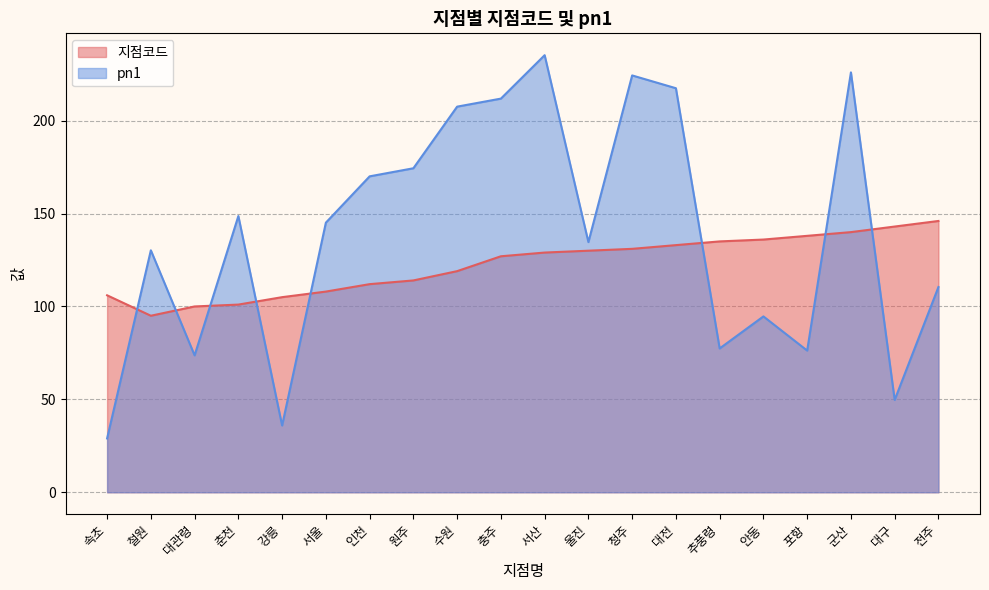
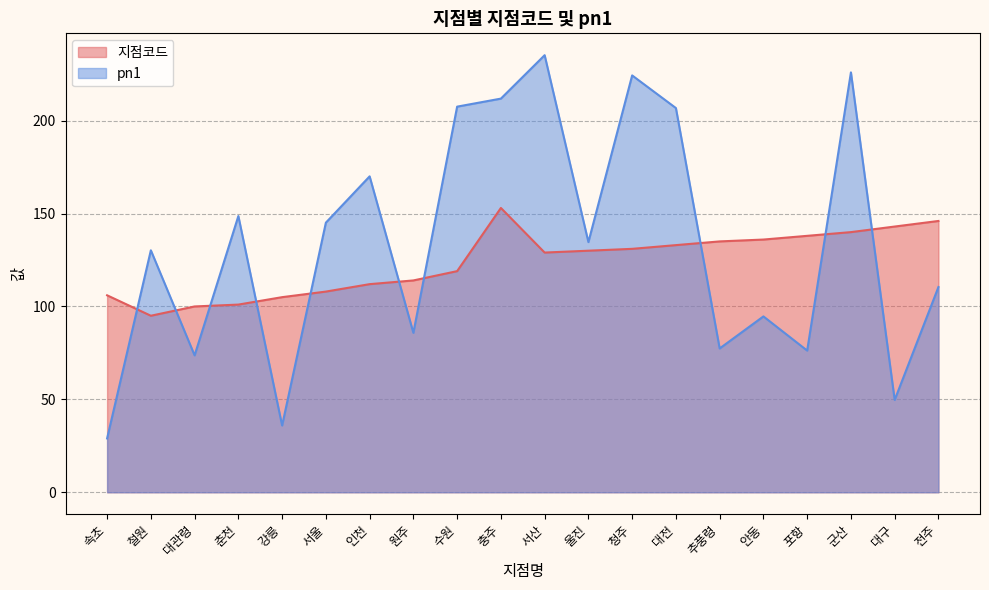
pn1, 원주: 174 -> 86
지점코드, 충주: 127 -> 153
pn1, 대전: 217 -> 207
